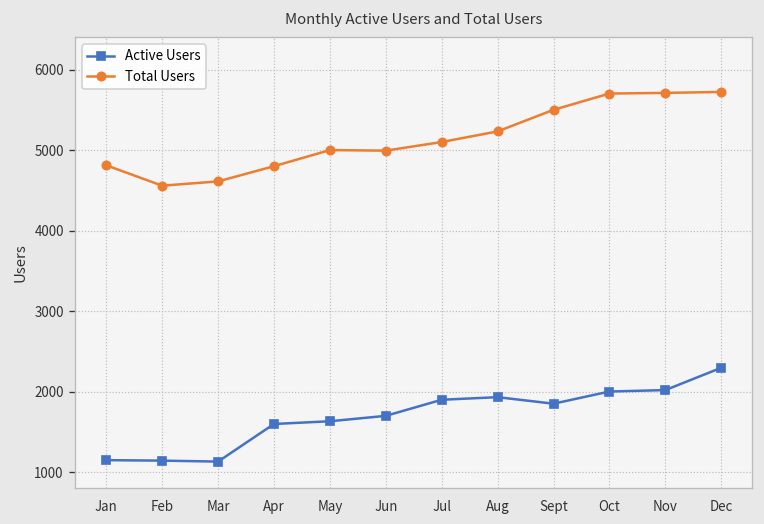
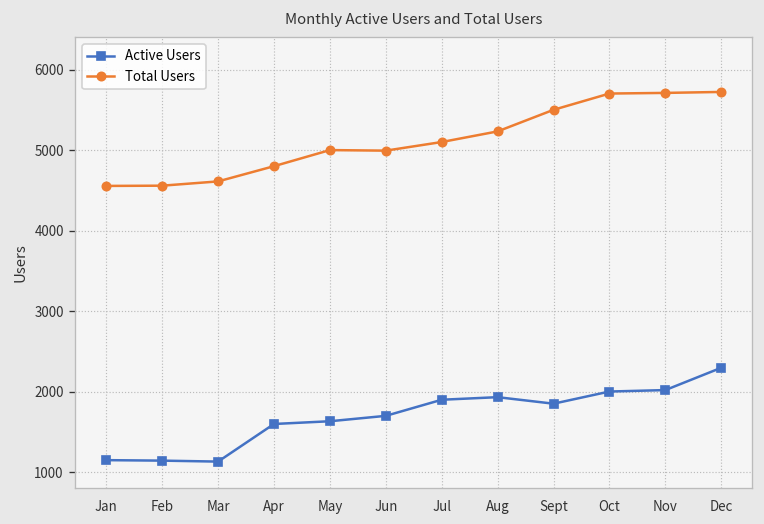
Total Users, Jan: 4800 -> 4600
